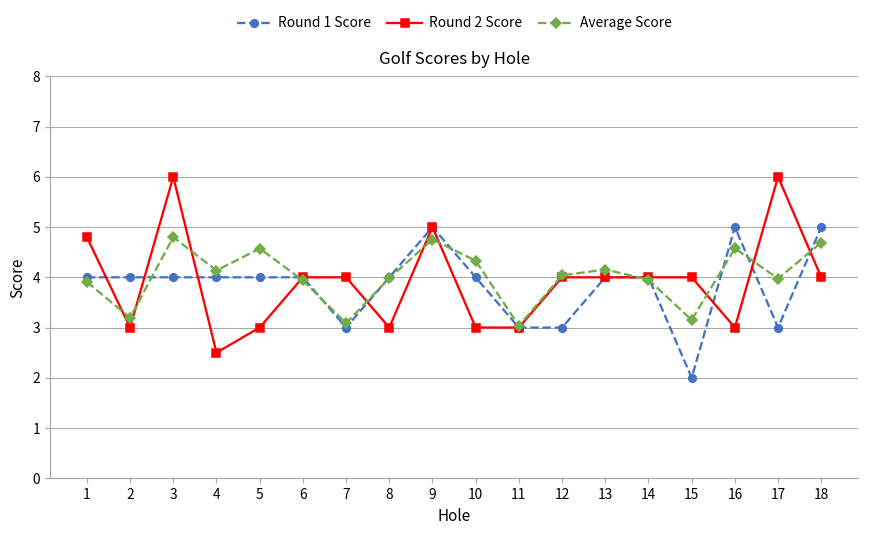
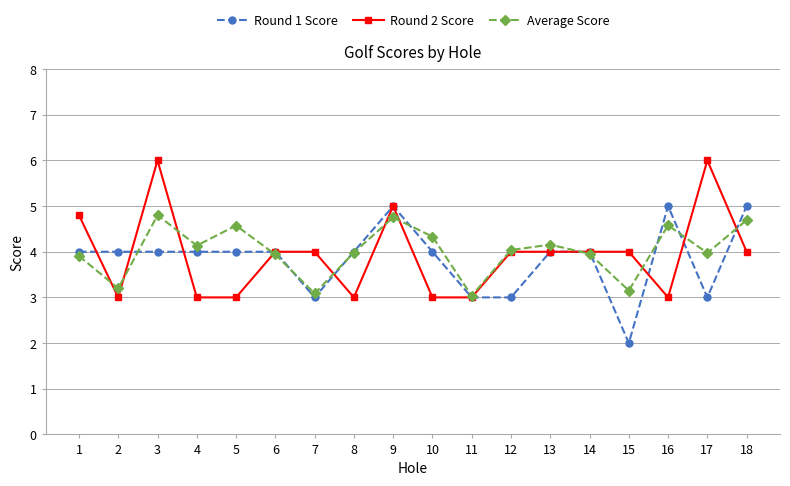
Round 2 Score, 4: 2.5 -> 3.0
